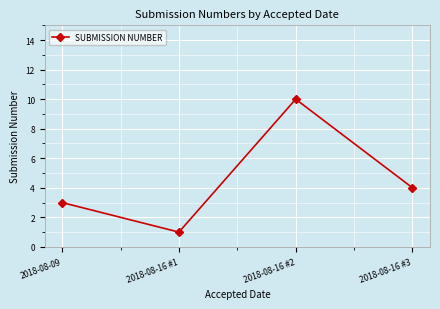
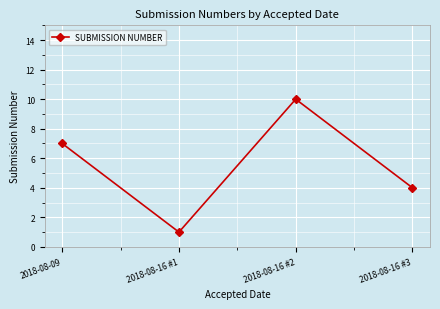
2018-08-09: 3 -> 7
